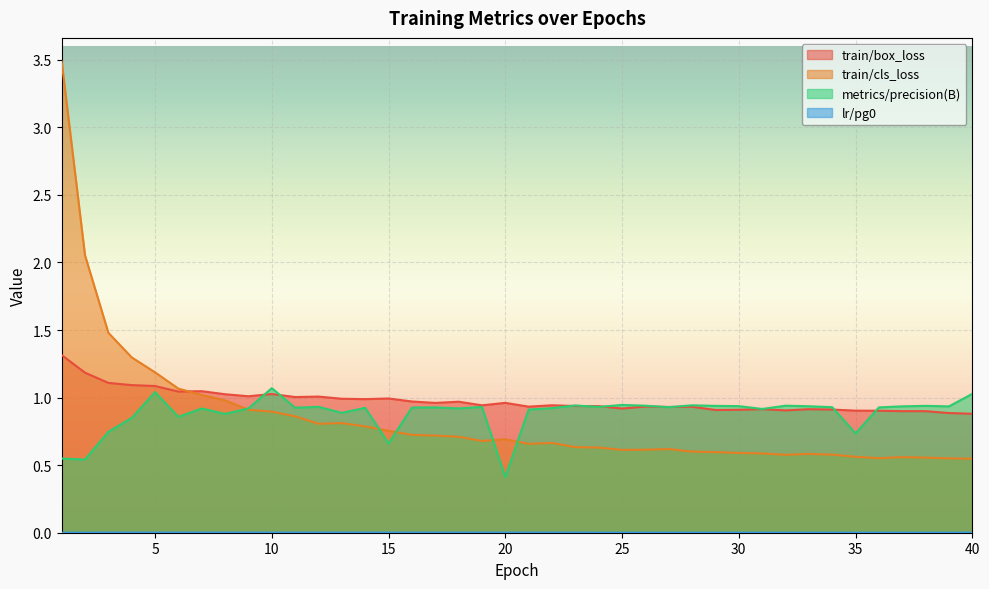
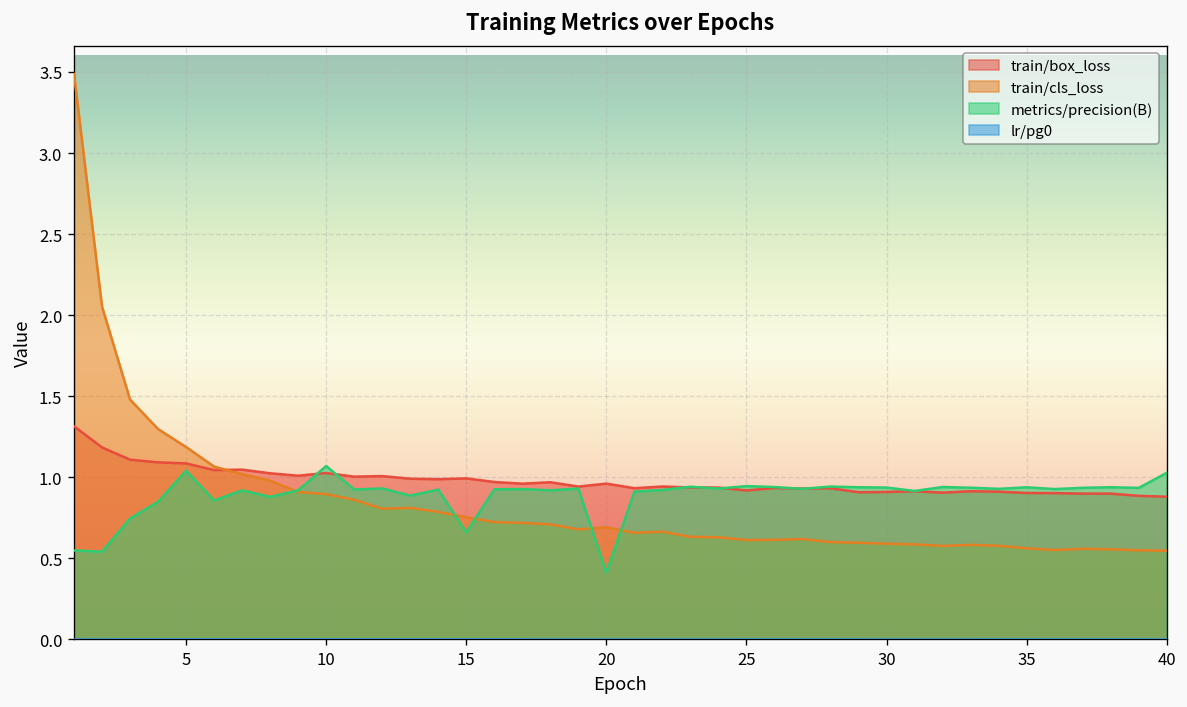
metrics/precision(B), 35: 0.74 -> 0.94
